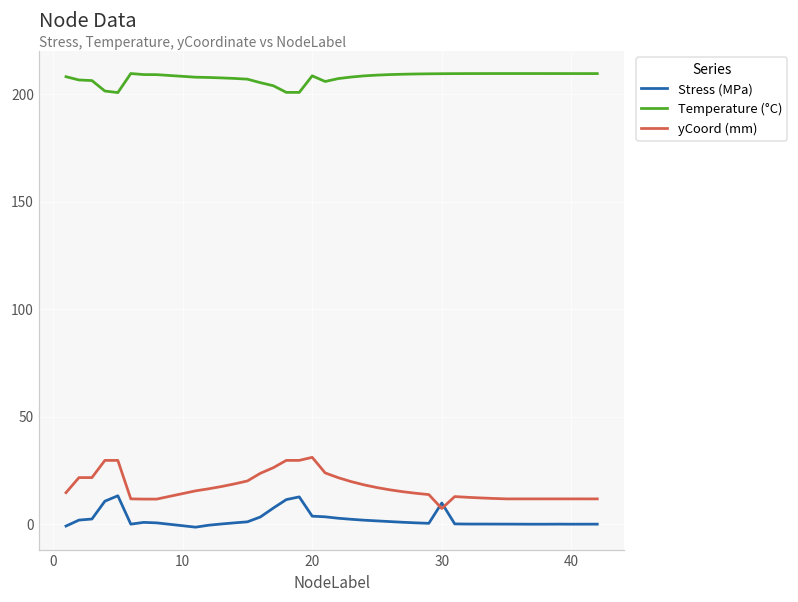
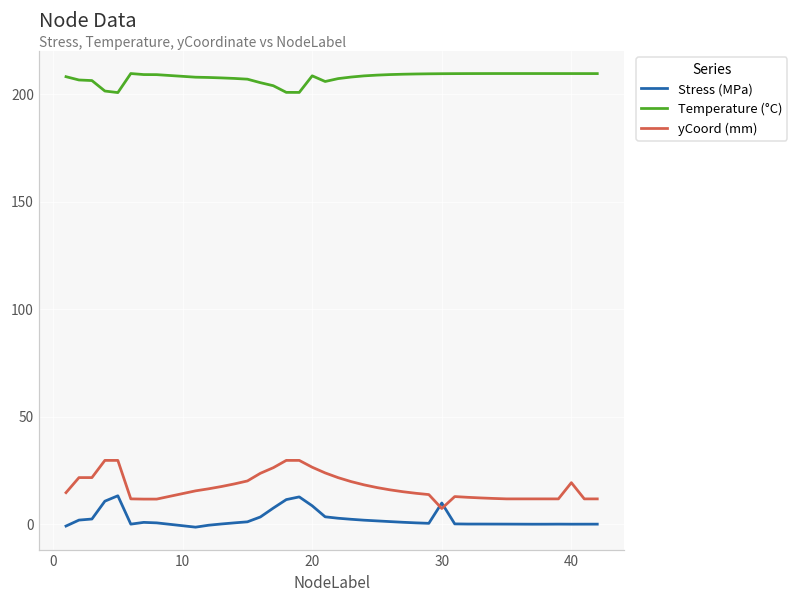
Stress (MPa), 20: 4 -> 9
yCoord (mm), 20: 31 -> 27
yCoord (mm), 40: 12 -> 19
